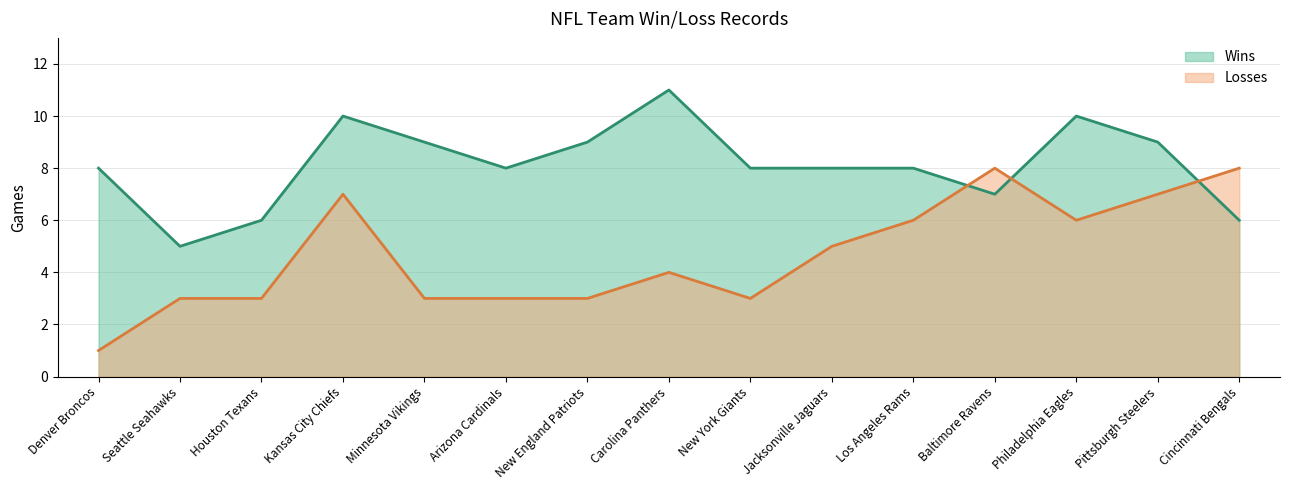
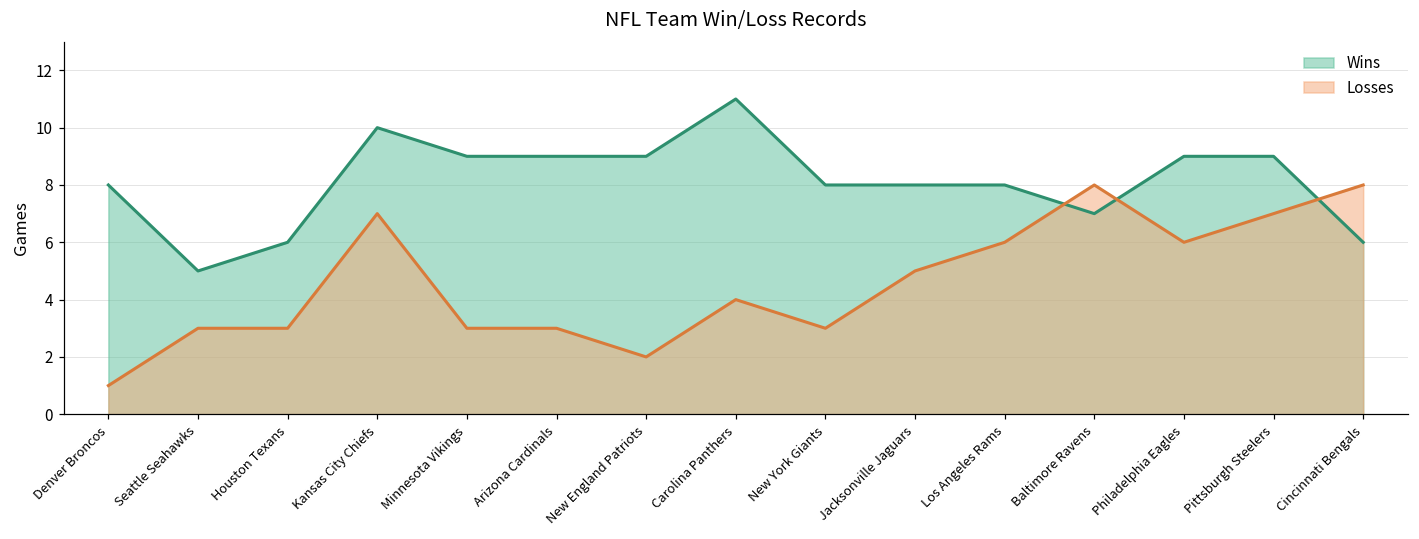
Wins, Arizona Cardinals: 8 -> 9
Losses, New England Patriots: 3 -> 2
Wins, Philadelphia Eagles: 10 -> 9
